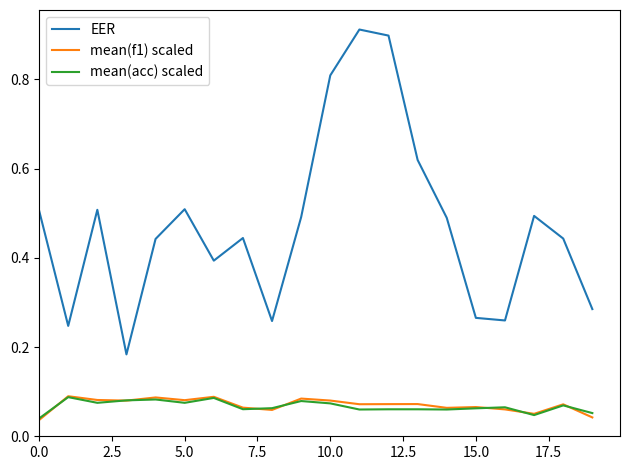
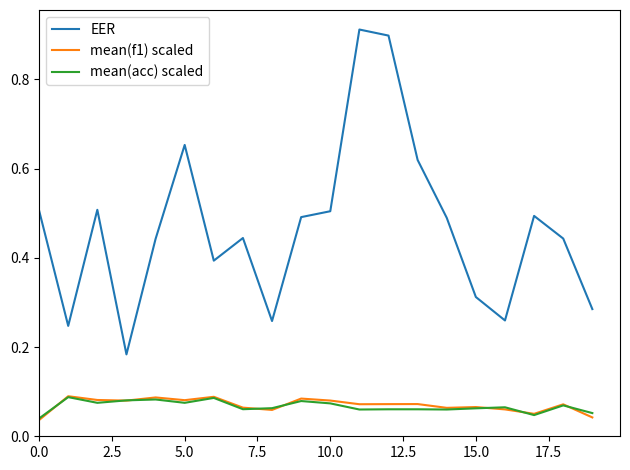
EER, 5.0: 0.51 -> 0.65
EER, 10.0: 0.81 -> 0.50
EER, 15.0: 0.27 -> 0.31
